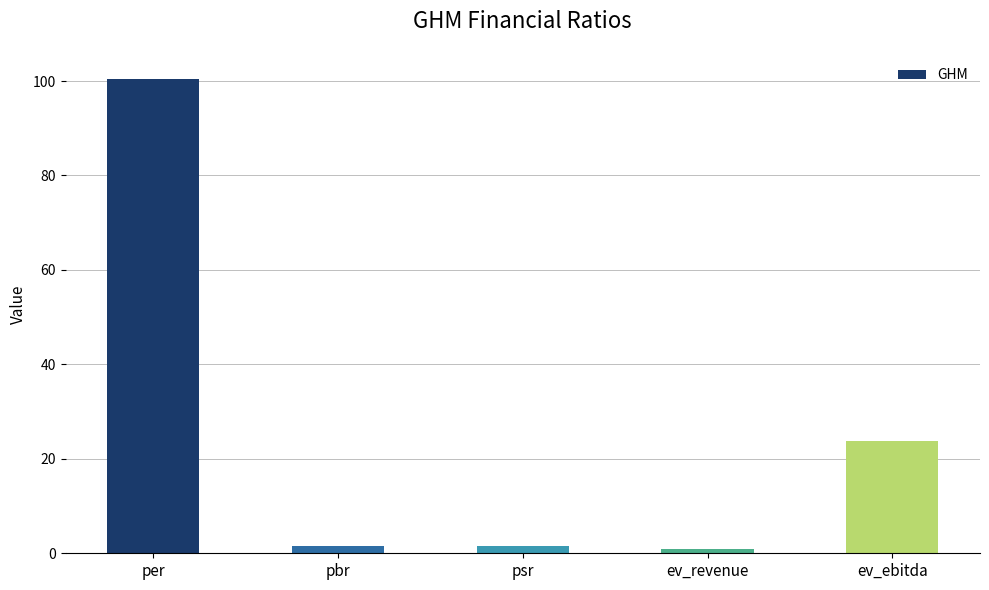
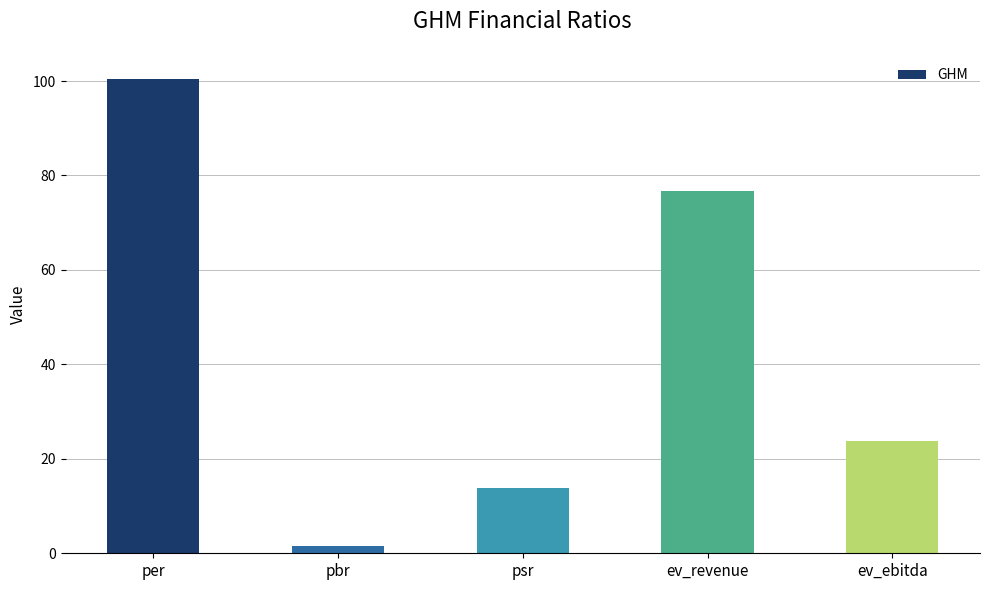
psr: 2 -> 14
ev_revenue: 1 -> 77
